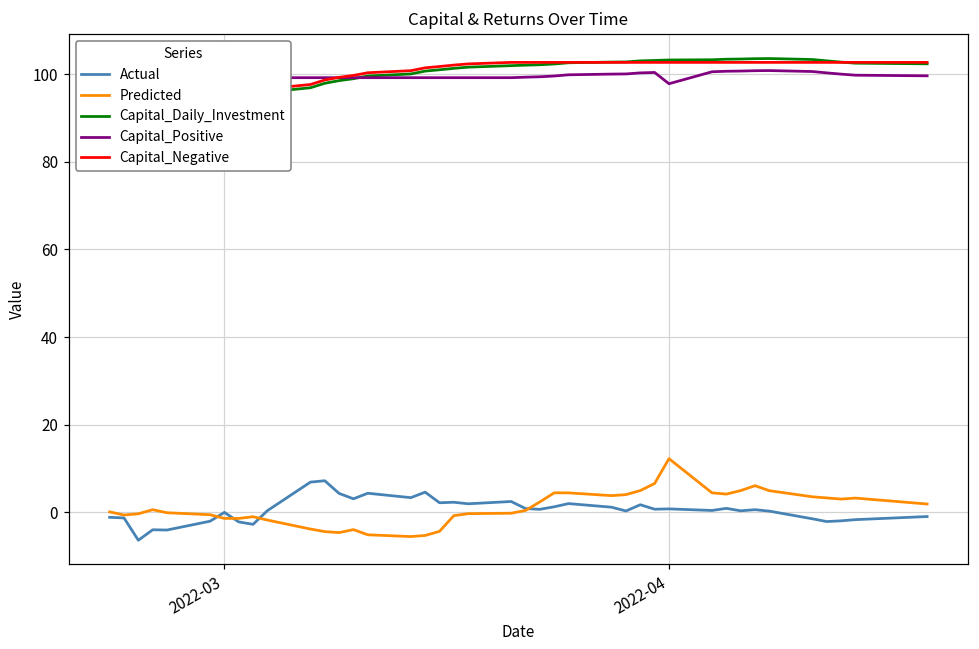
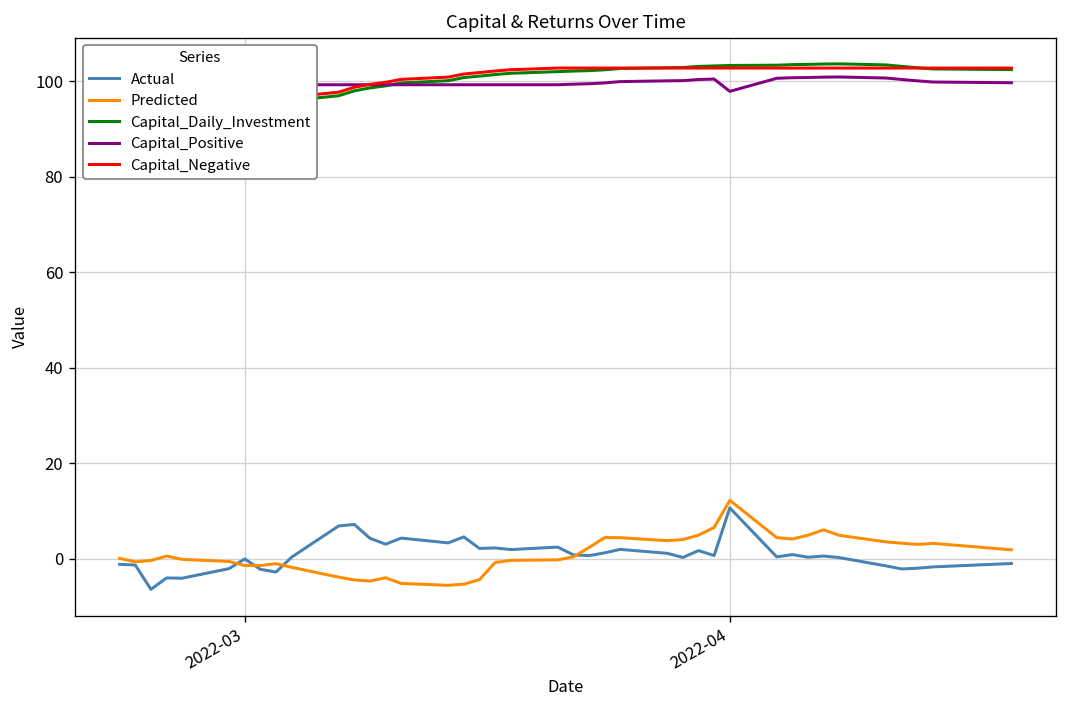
Actual, 2022-04: 1 -> 11
